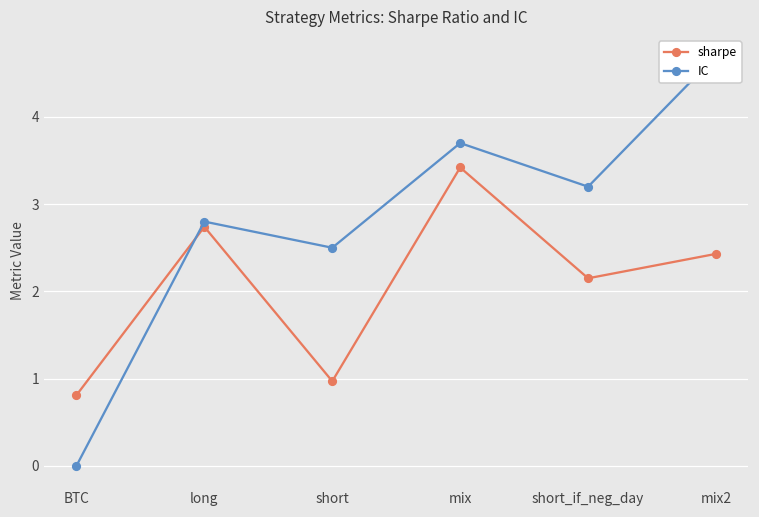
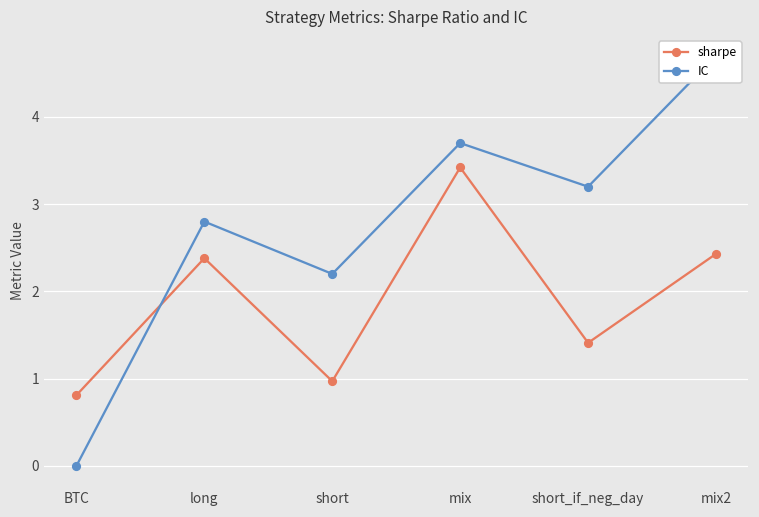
sharpe, long: 2.7 -> 2.4
IC, short: 2.5 -> 2.2
sharpe, short_if_neg_day: 2.2 -> 1.4
